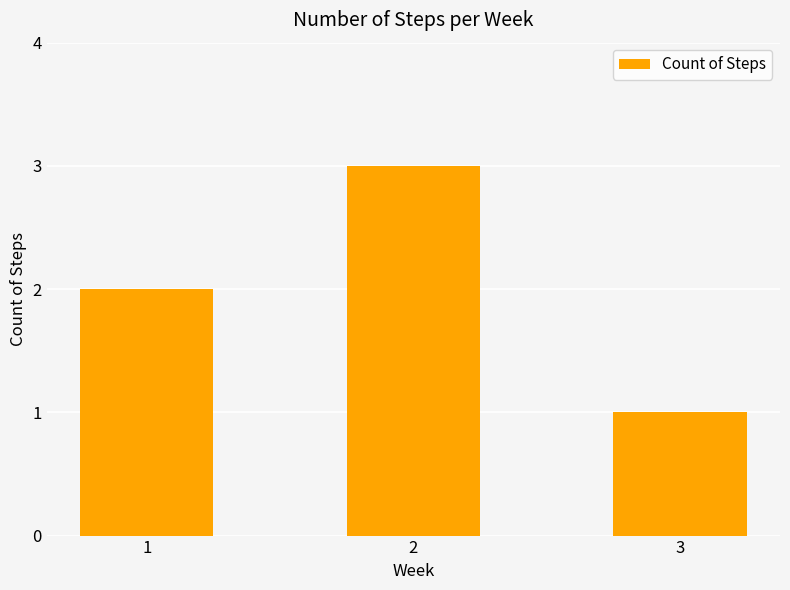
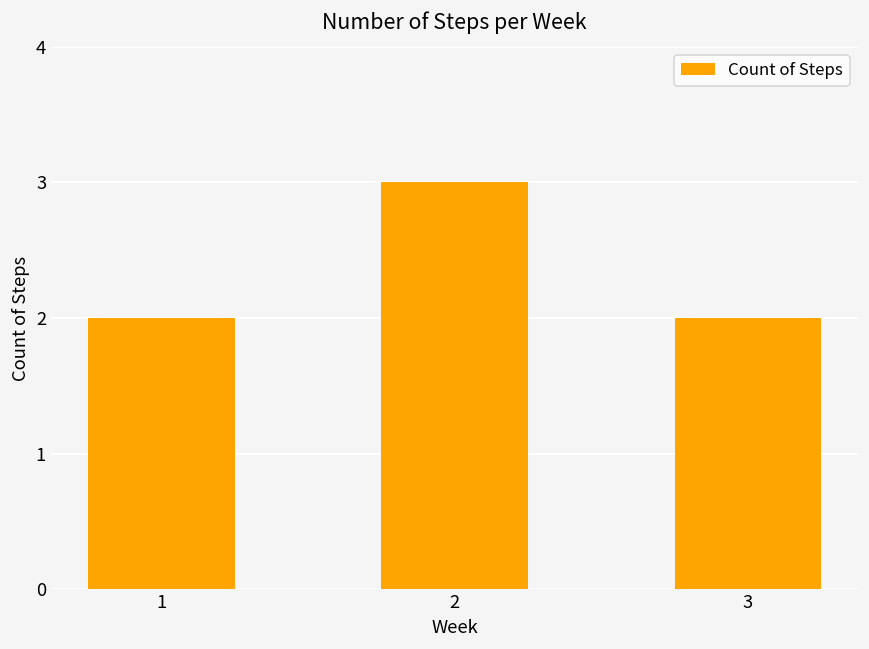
3: 1 -> 2
